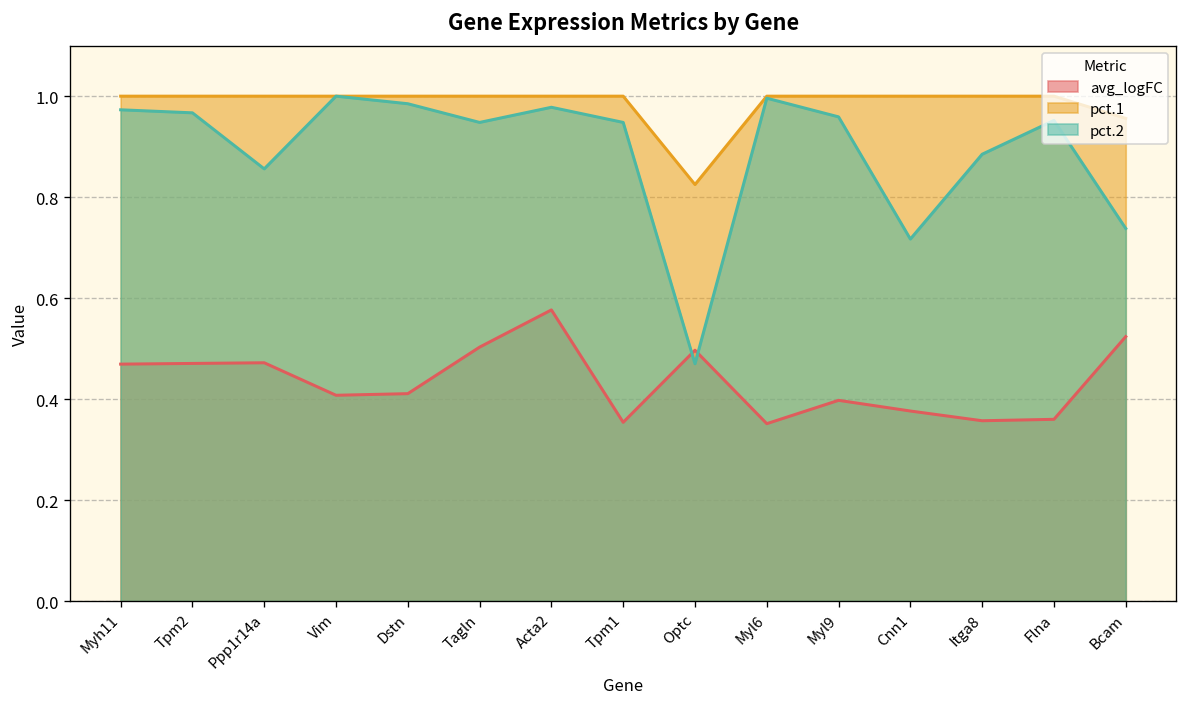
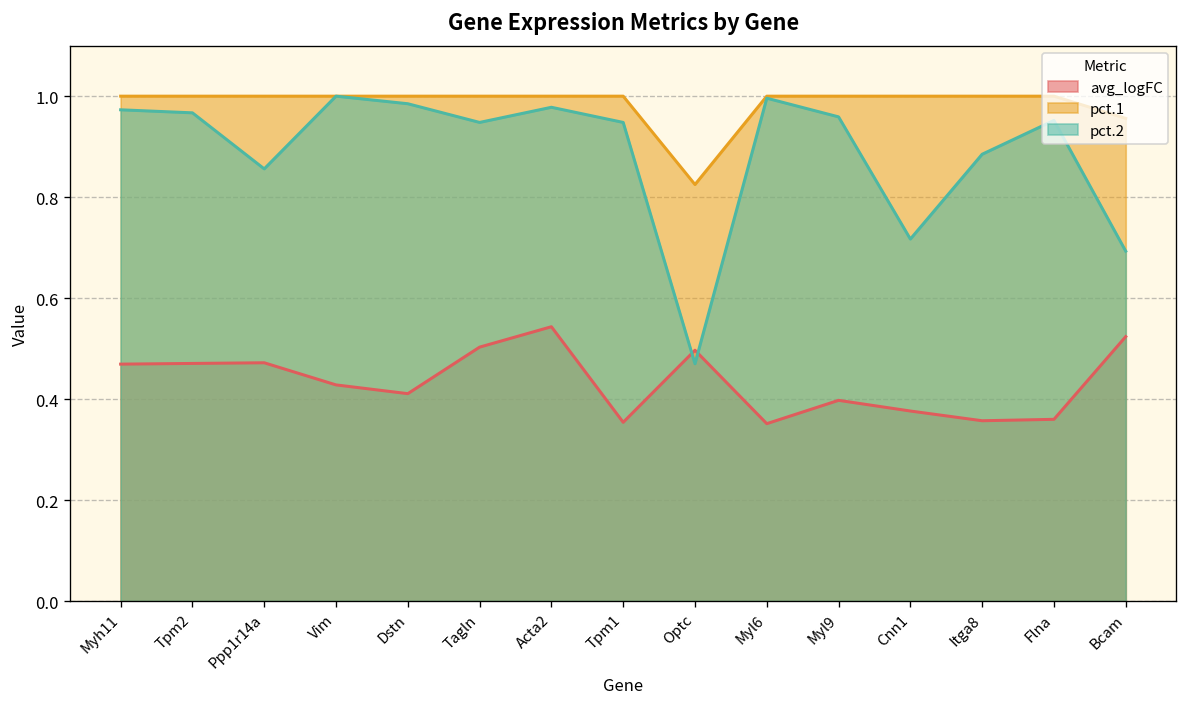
avg_logFC, Vim: 0.41 -> 0.43
avg_logFC, Acta2: 0.58 -> 0.54
pct.2, Bcam: 0.74 -> 0.69
